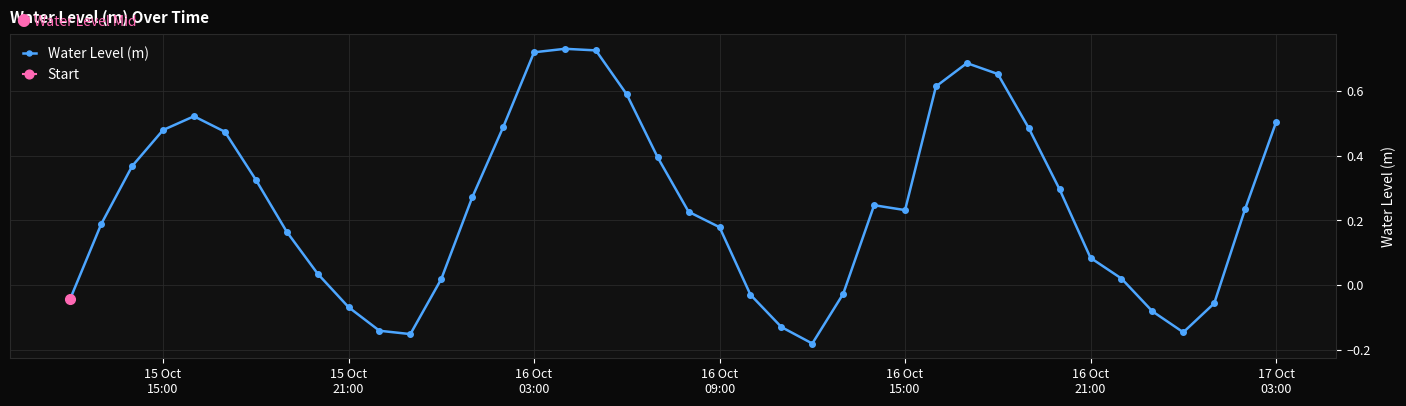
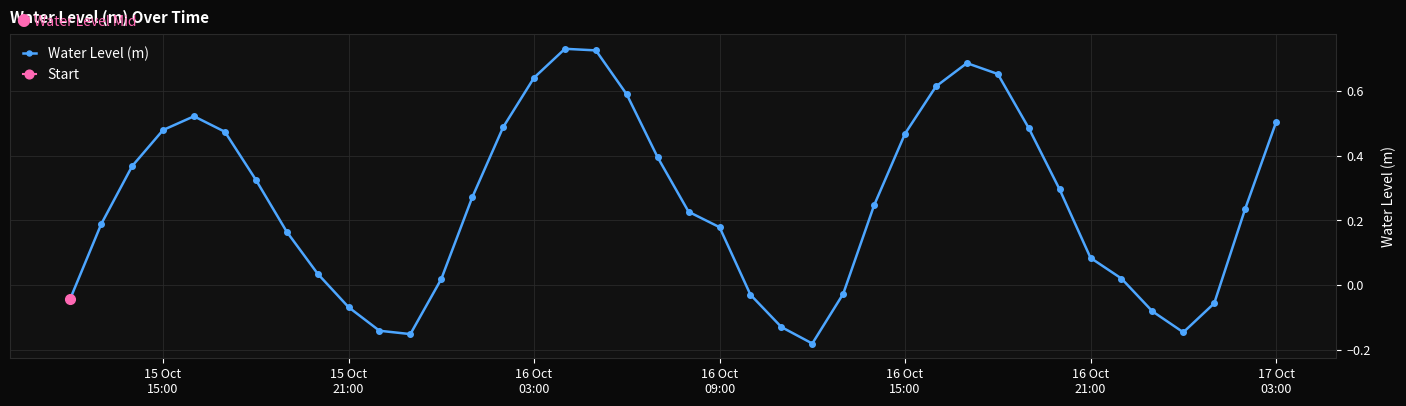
Water Level (m), 16 Oct 03:00: 0.72 -> 0.64
Water Level (m), 16 Oct 15:00: 0.23 -> 0.47
